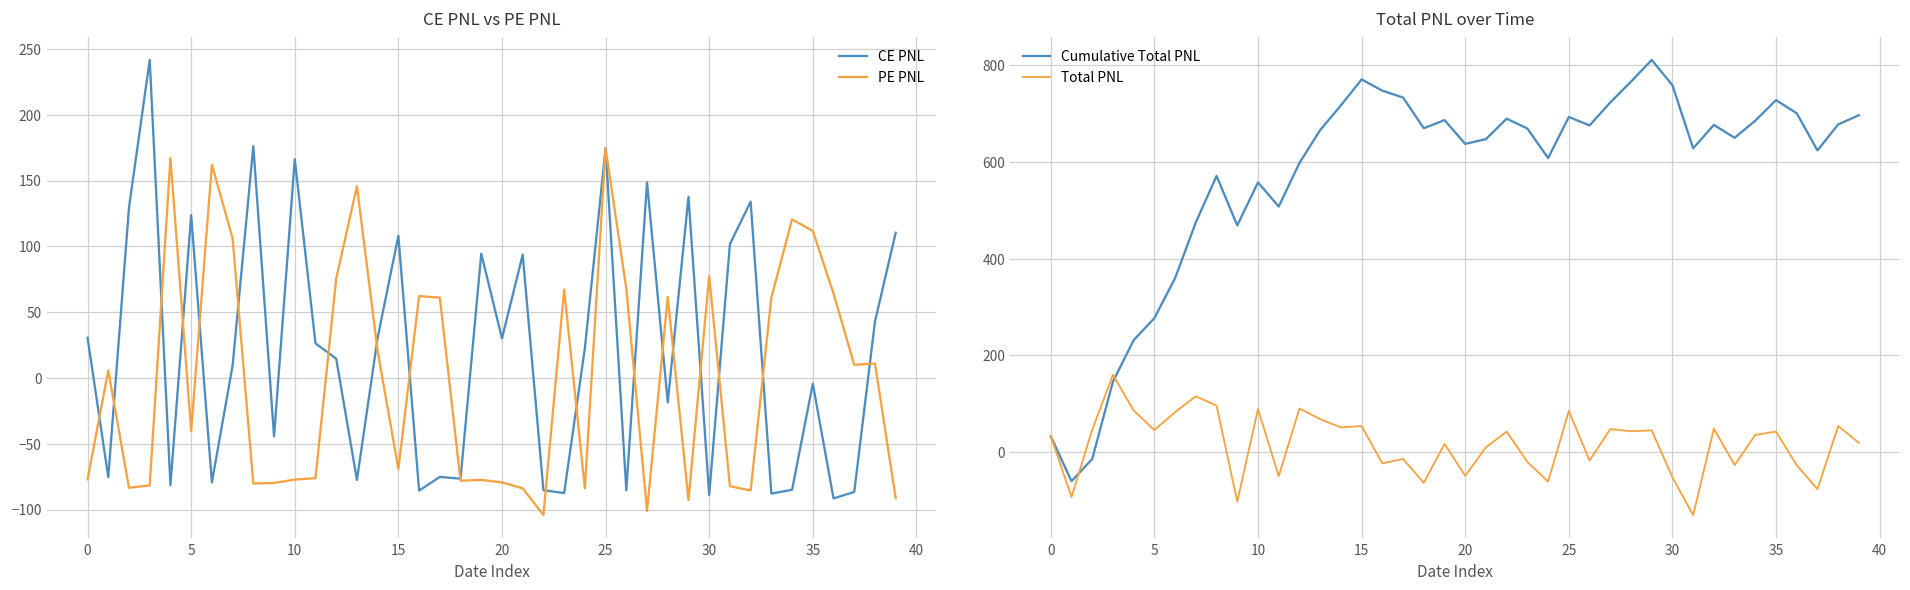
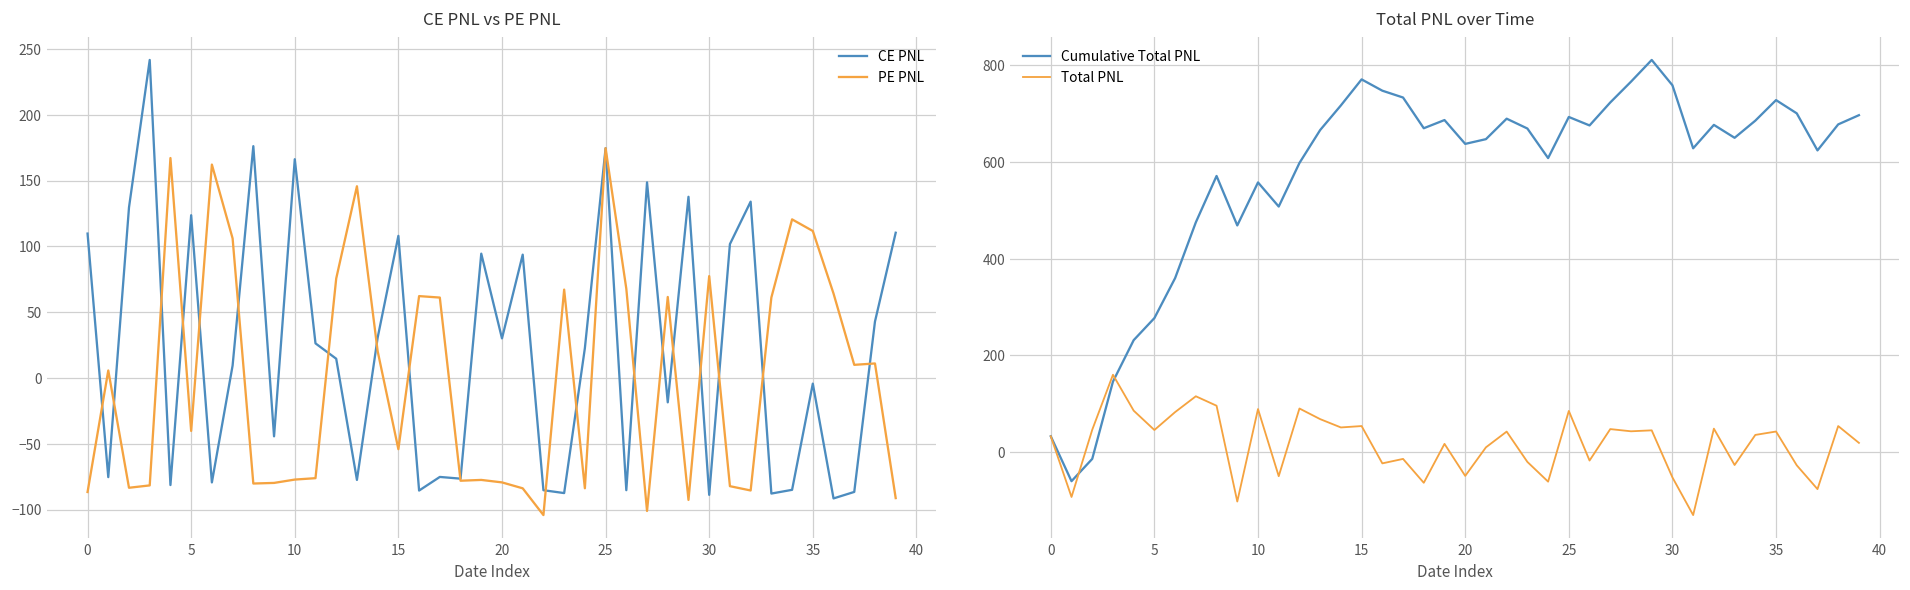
CE PNL vs PE PNL, CE PNL, 0: 31 -> 110
CE PNL vs PE PNL, PE PNL, 0: -77 -> -87
CE PNL vs PE PNL, PE PNL, 15: -69 -> -54
